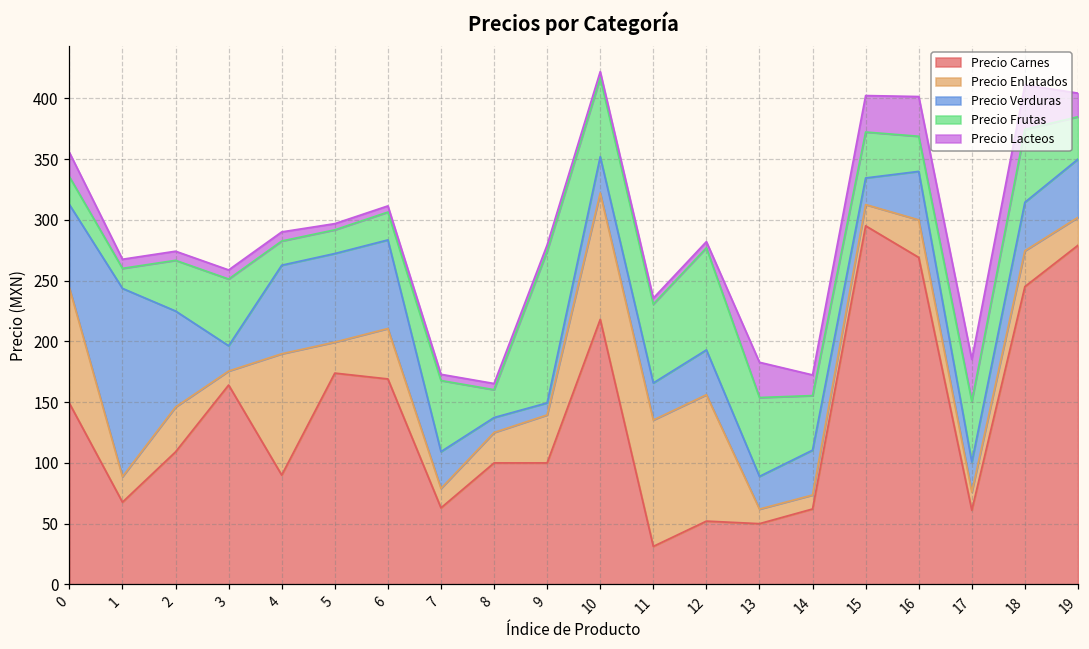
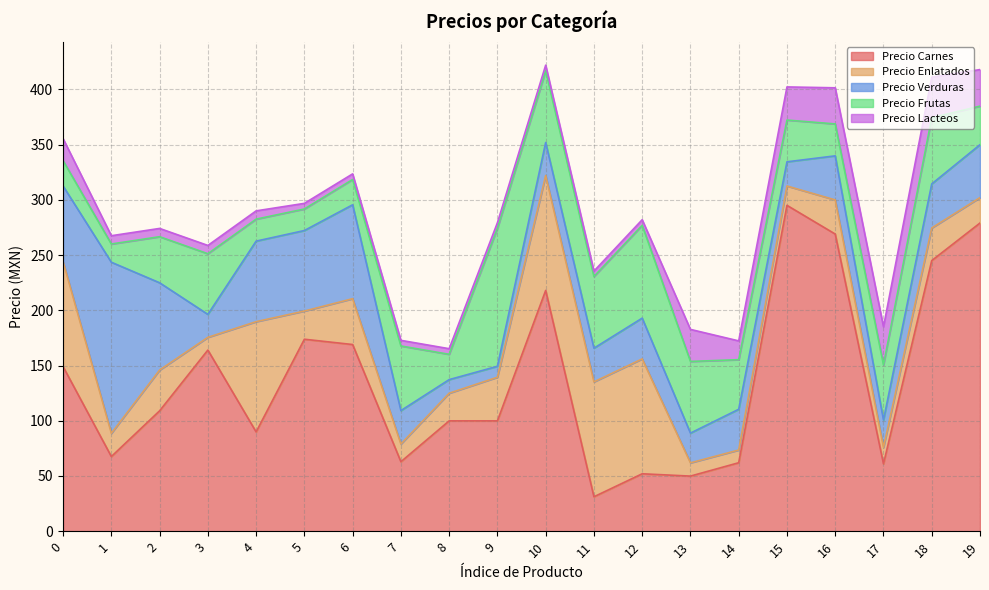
Precio Verduras, 6: 73 -> 85
Precio Lacteos, 19: 19 -> 33
